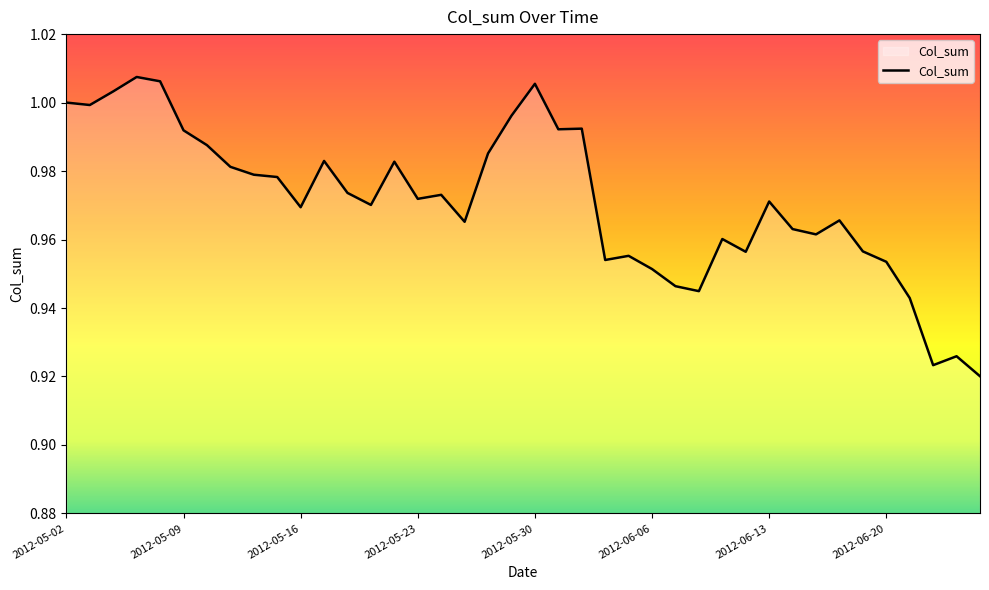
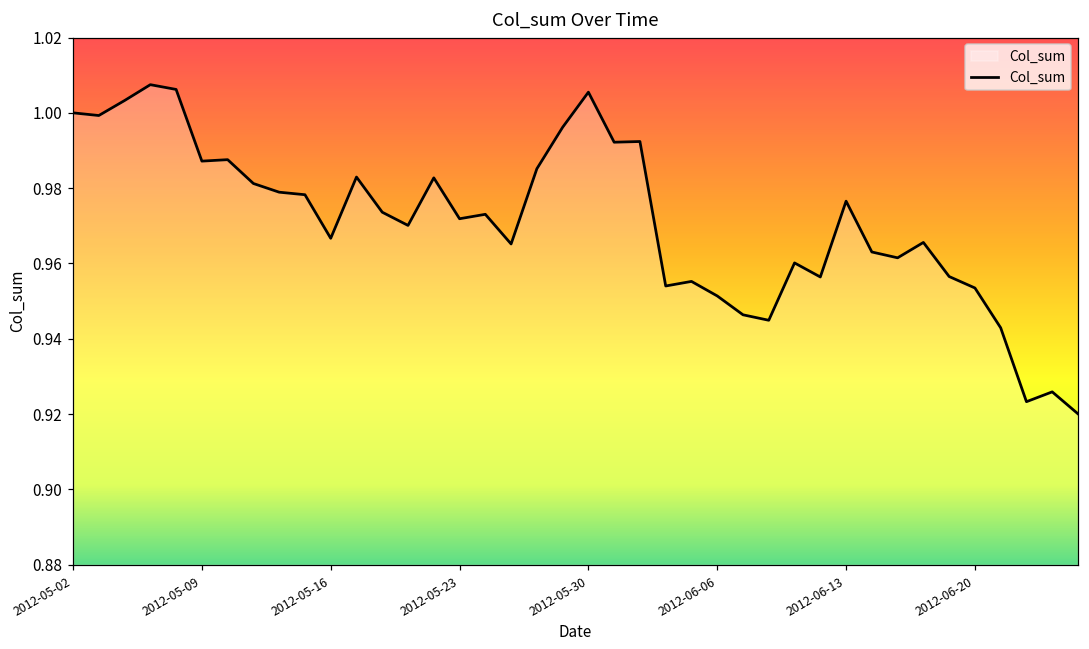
2012-05-09: 0.992 -> 0.987
2012-05-16: 0.969 -> 0.967
2012-06-13: 0.971 -> 0.977
